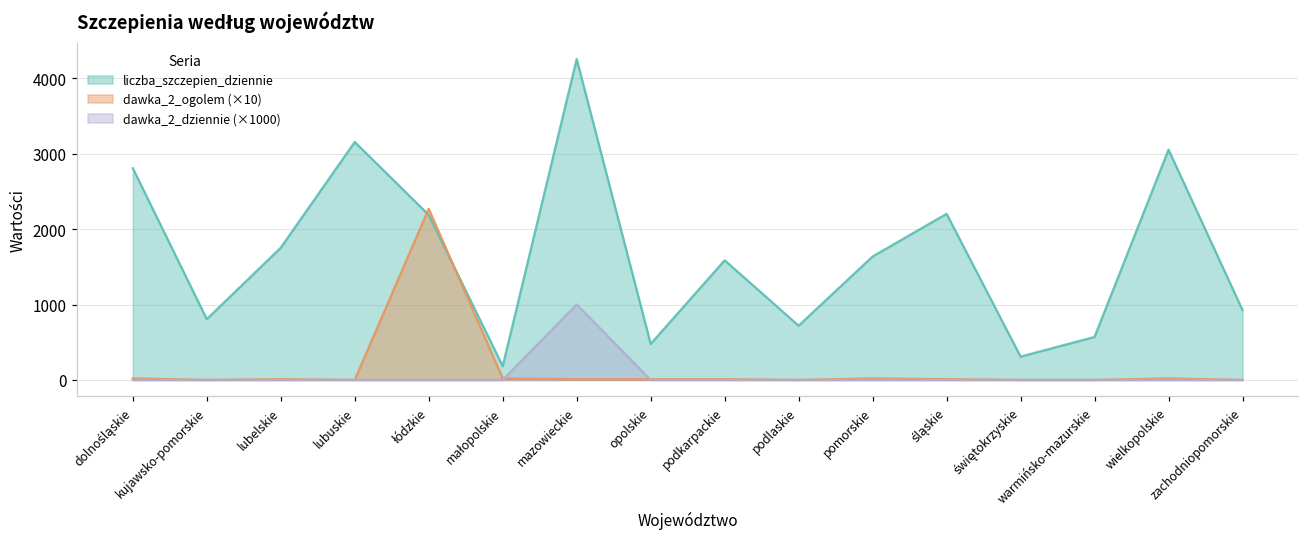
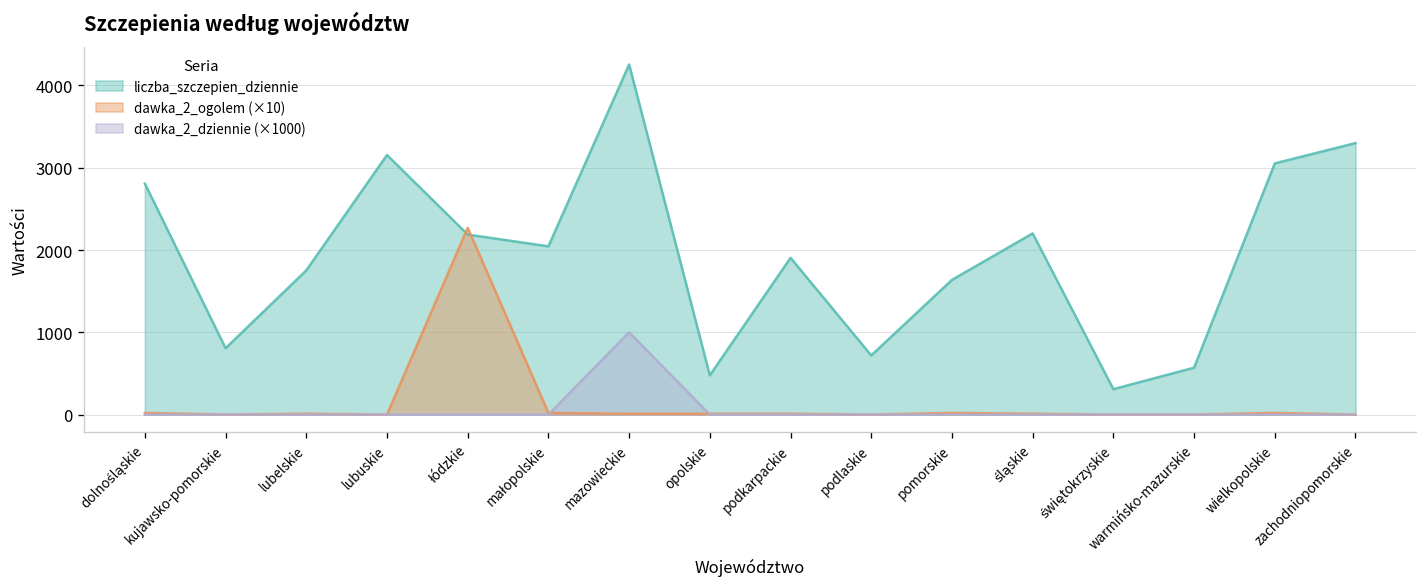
liczba_szczepien_dziennie, małopolskie: 200 -> 2000
liczba_szczepien_dziennie, podkarpackie: 1600 -> 1900
liczba_szczepien_dziennie, zachodniopomorskie: 900 -> 3300
